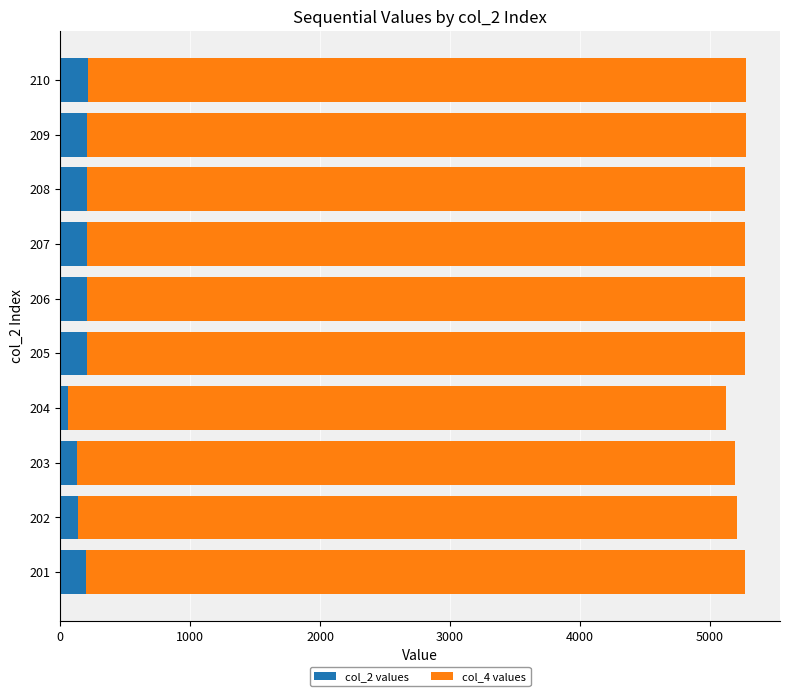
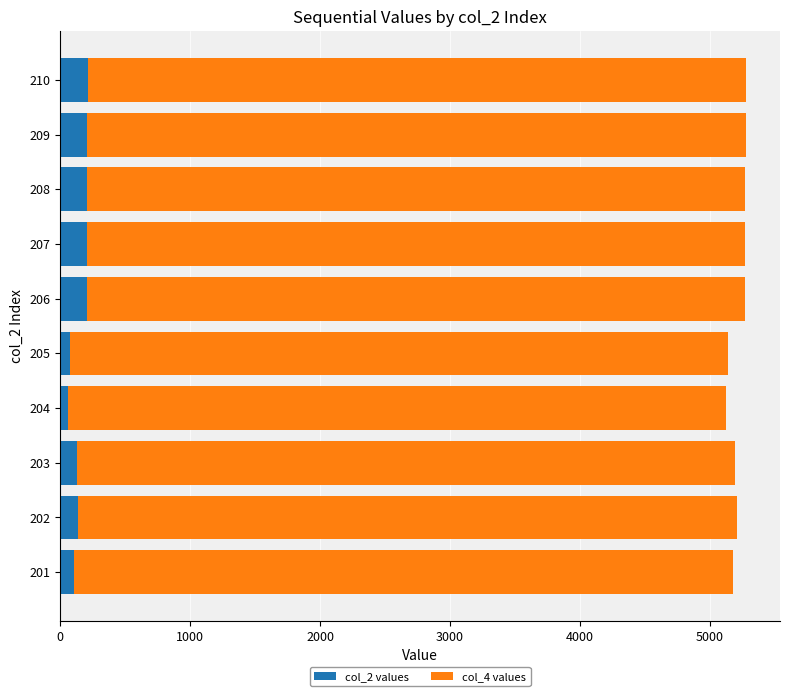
col_2 values, 205: 210 -> 80
col_2 values, 201: 200 -> 110
